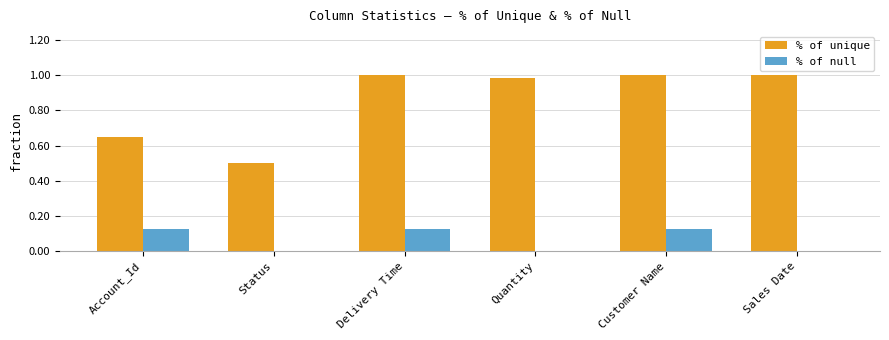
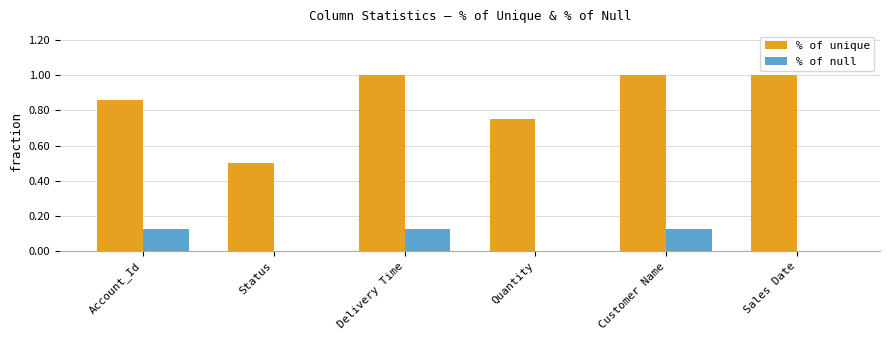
% of unique, Account_Id: 0.65 -> 0.86
% of unique, Quantity: 0.98 -> 0.75
